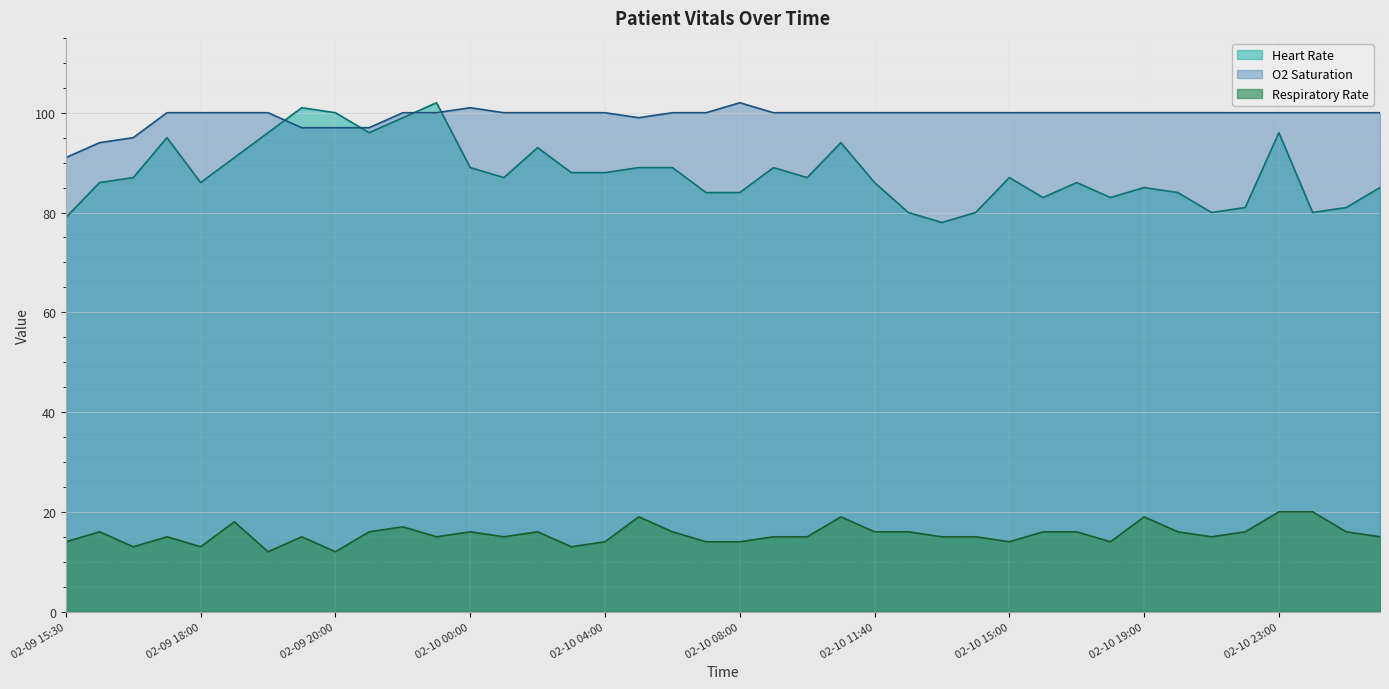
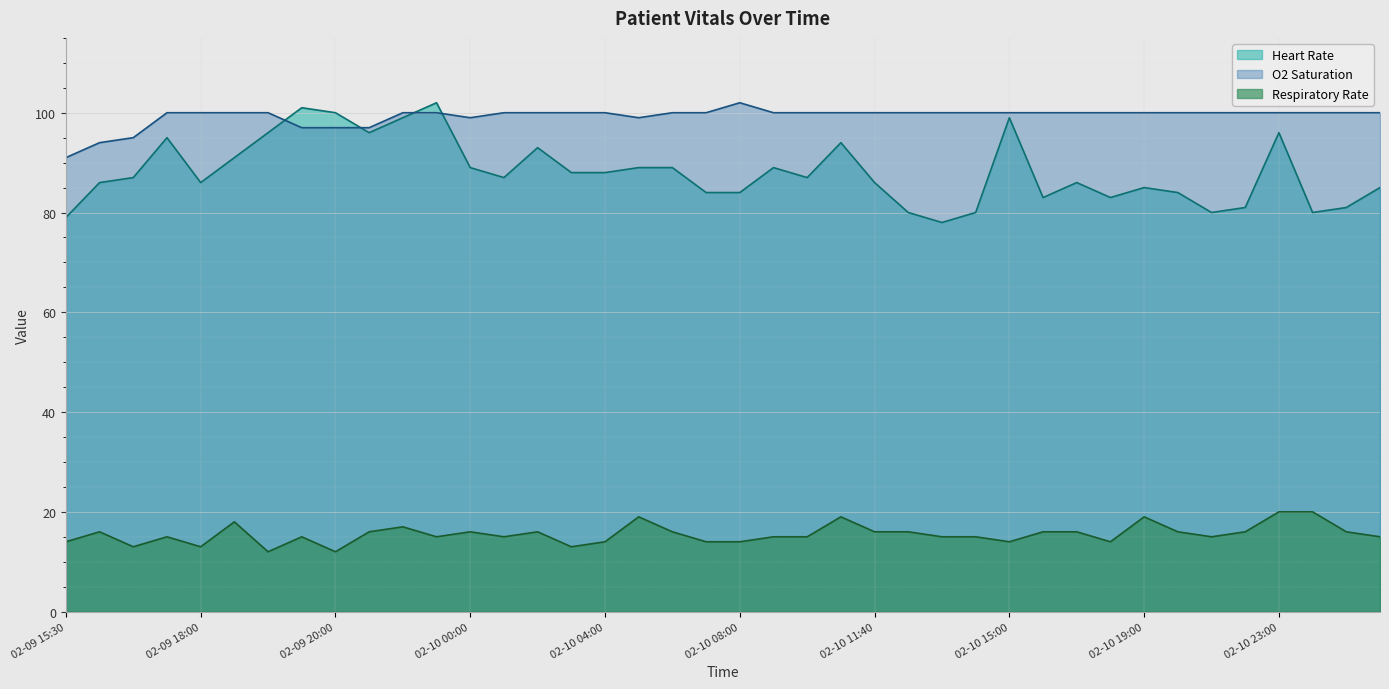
O2 Saturation, 02-10 00:00: 101 -> 99
Heart Rate, 02-10 15:00: 87 -> 99
